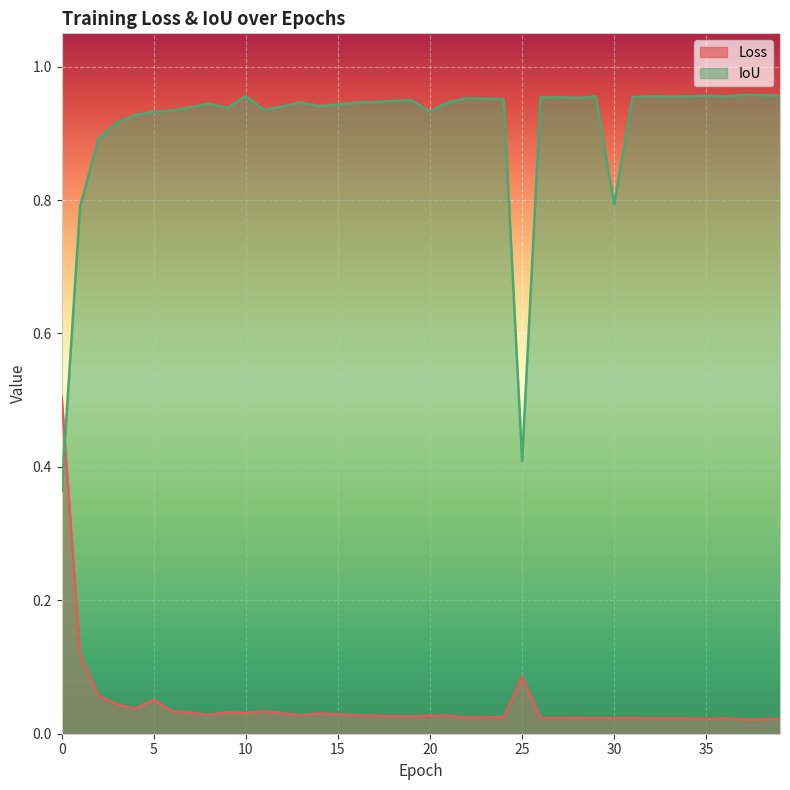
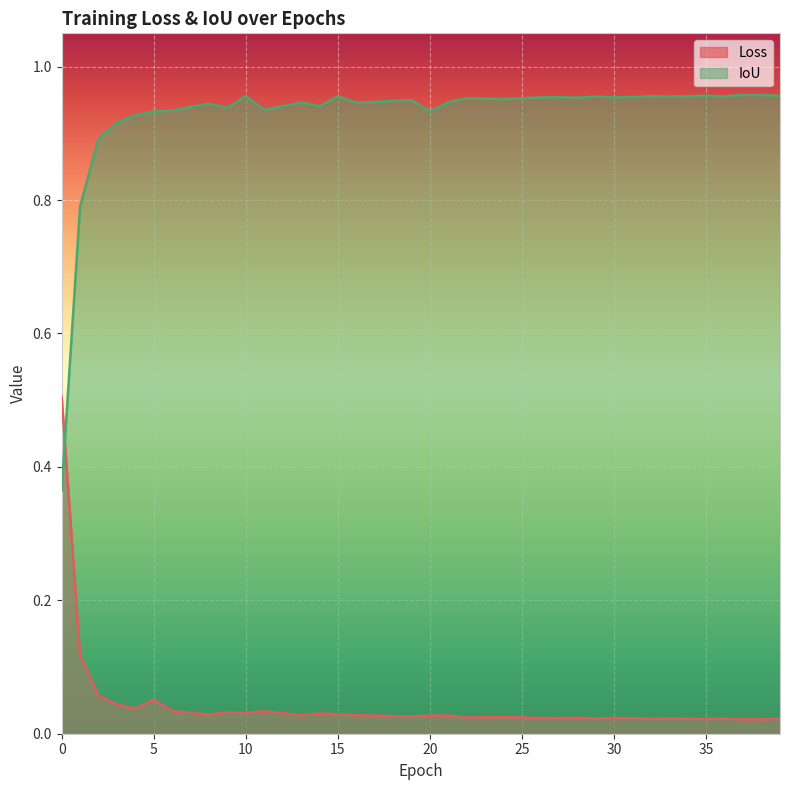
IoU, 15: 0.94 -> 0.96
Loss, 25: 0.09 -> 0.02
IoU, 25: 0.41 -> 0.95
IoU, 30: 0.79 -> 0.95
